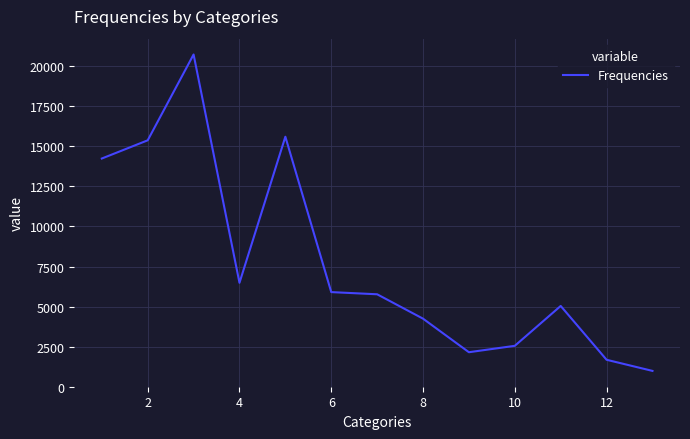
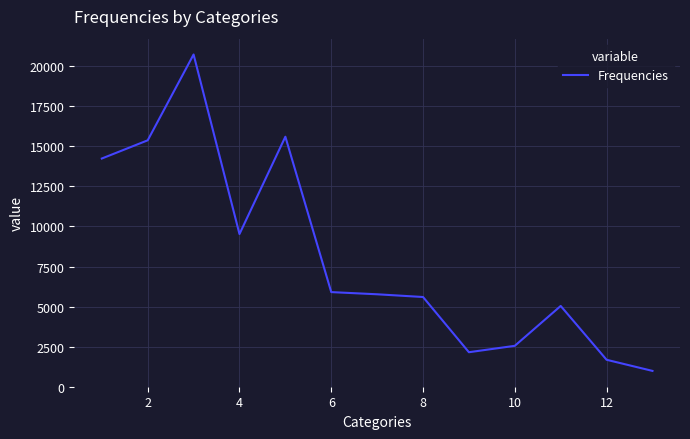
4: 6500 -> 9500
8: 4200 -> 5600
